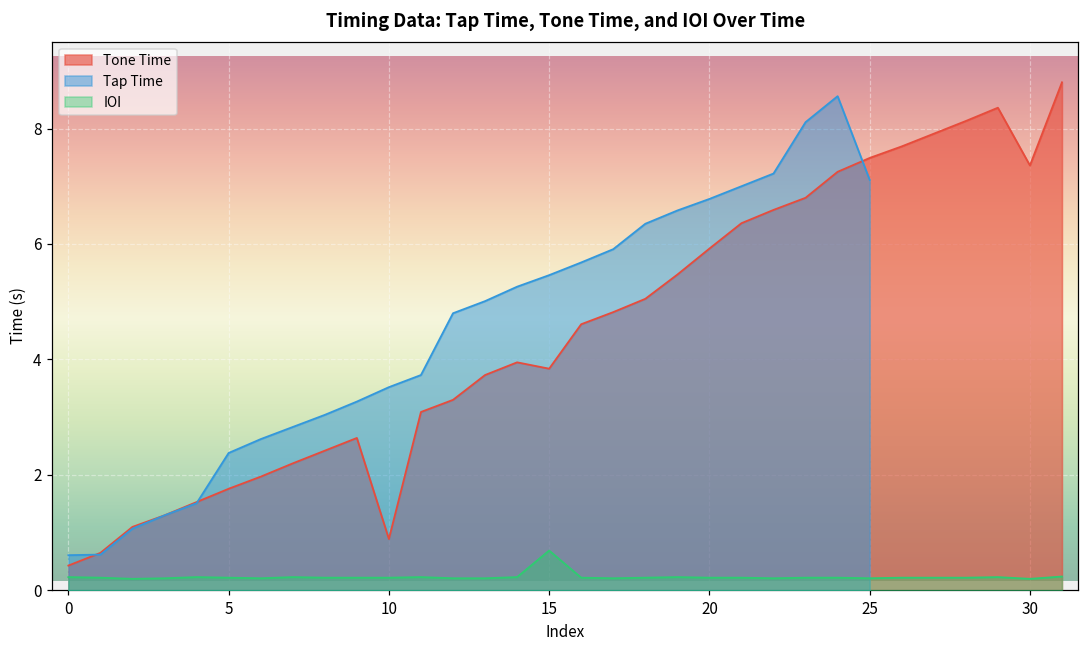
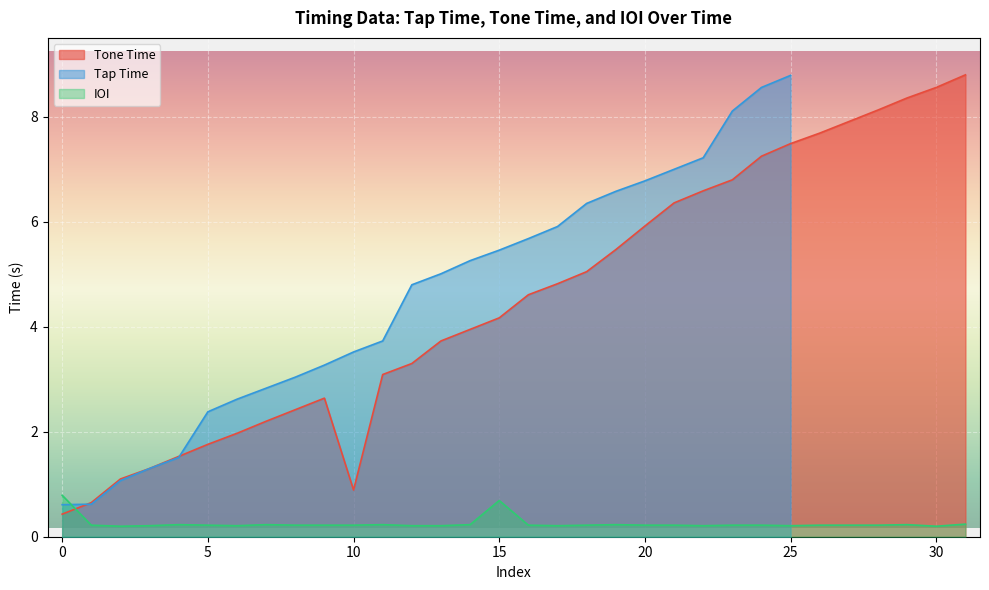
IOI, 0: 0.2 -> 0.8
Tone Time, 15: 3.8 -> 4.2
Tap Time, 25: 7.1 -> 8.8
Tone Time, 30: 7.4 -> 8.6
